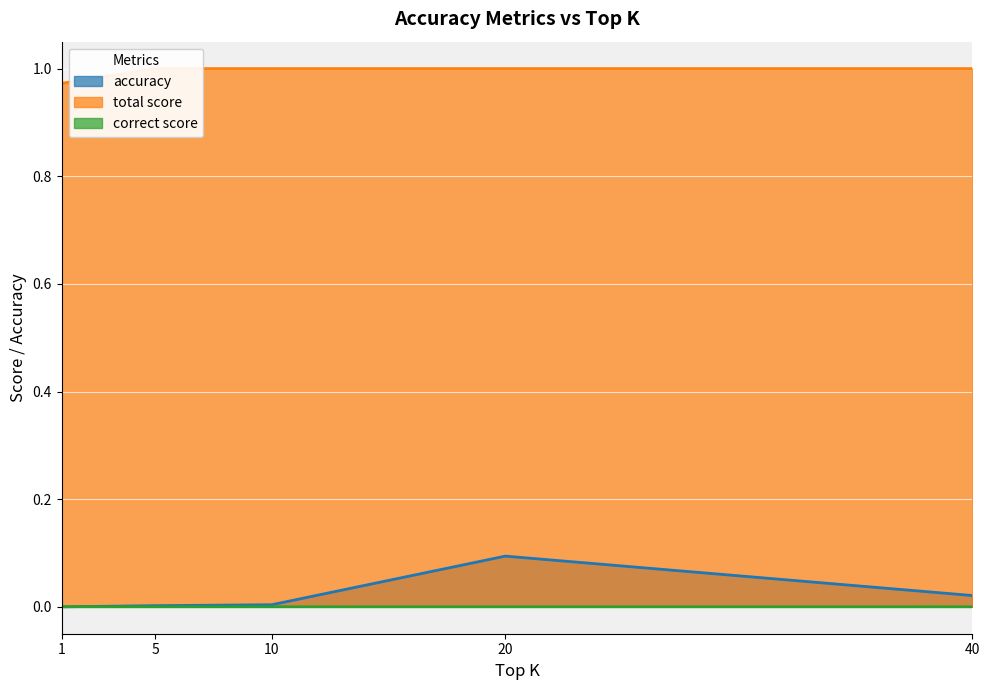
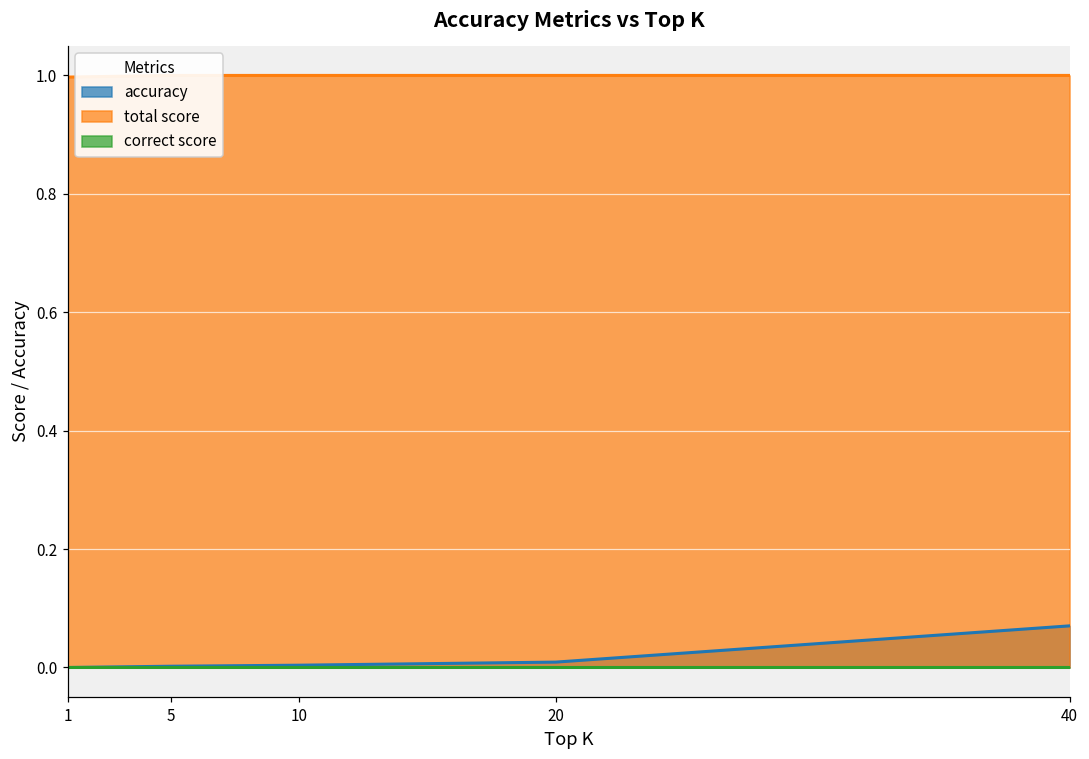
total score, 1: 0.97 -> 1.00
accuracy, 20: 0.09 -> 0.01
accuracy, 40: 0.02 -> 0.07
